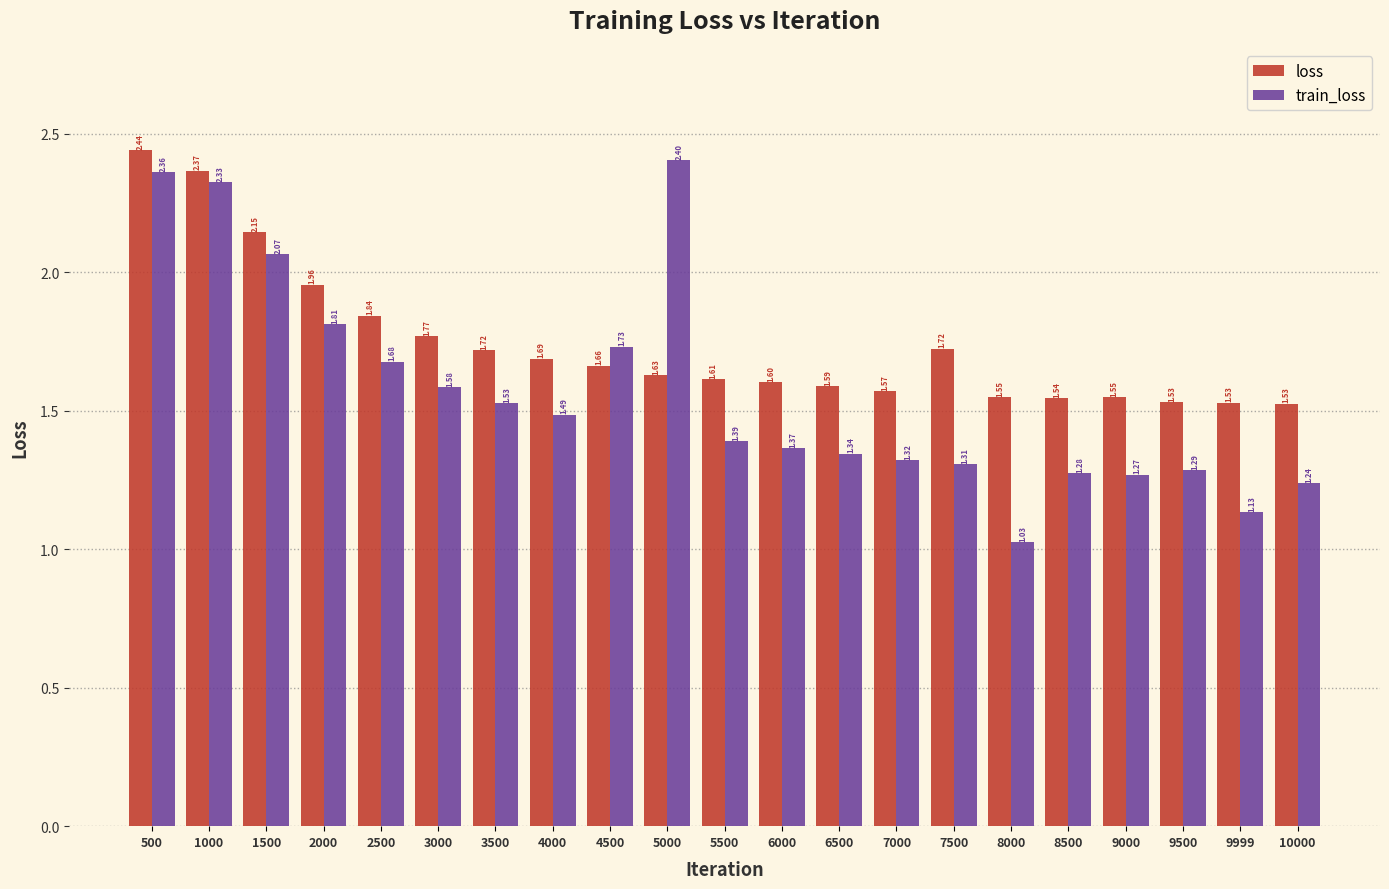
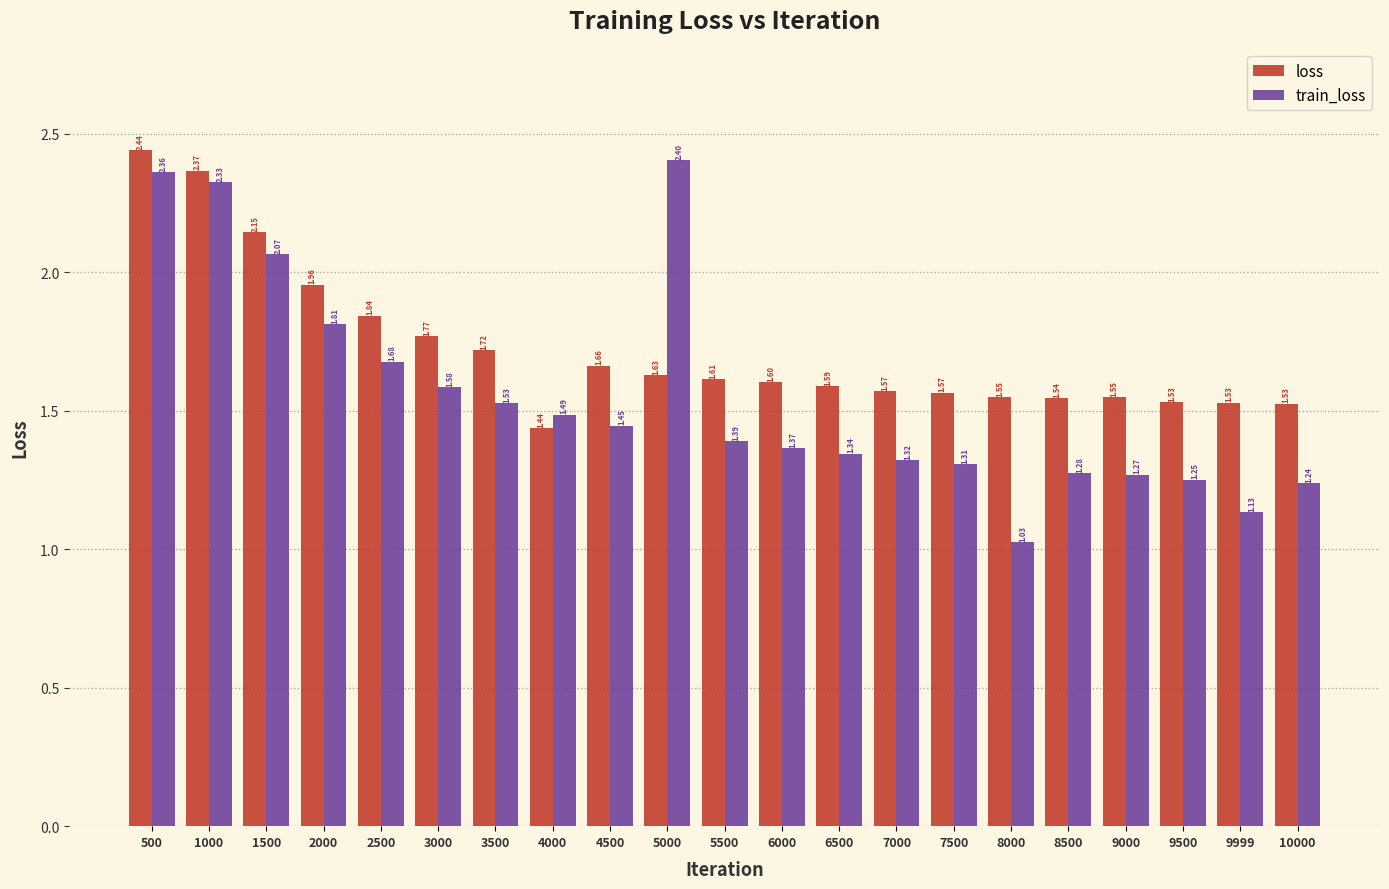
loss, 4000: 1.69 -> 1.44
train_loss, 4500: 1.73 -> 1.45
loss, 7500: 1.72 -> 1.57
train_loss, 9500: 1.29 -> 1.25
